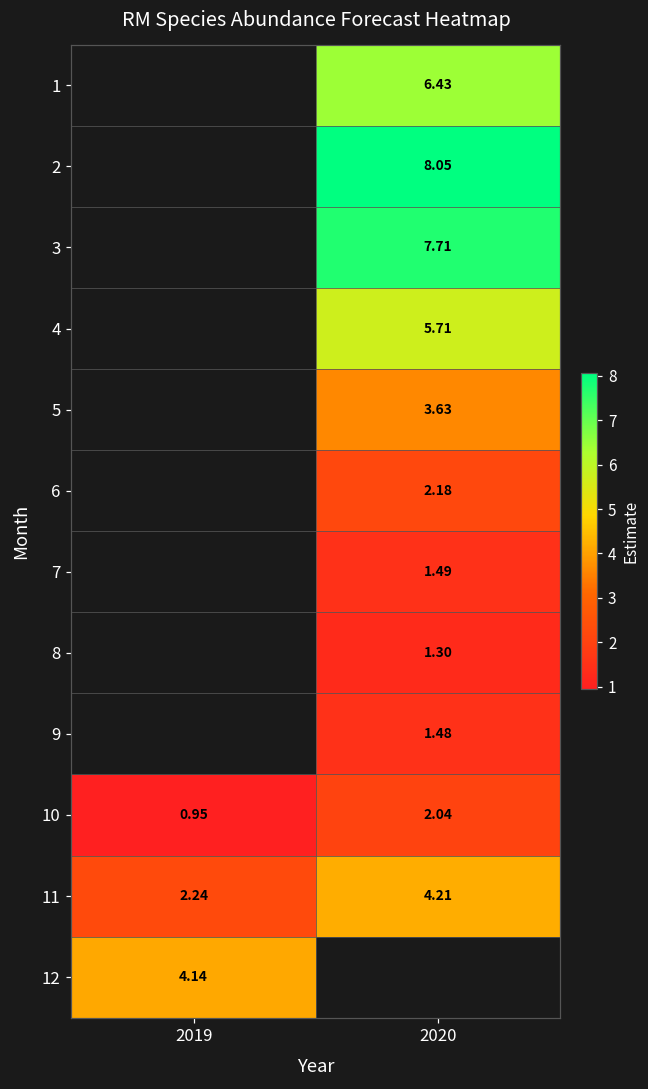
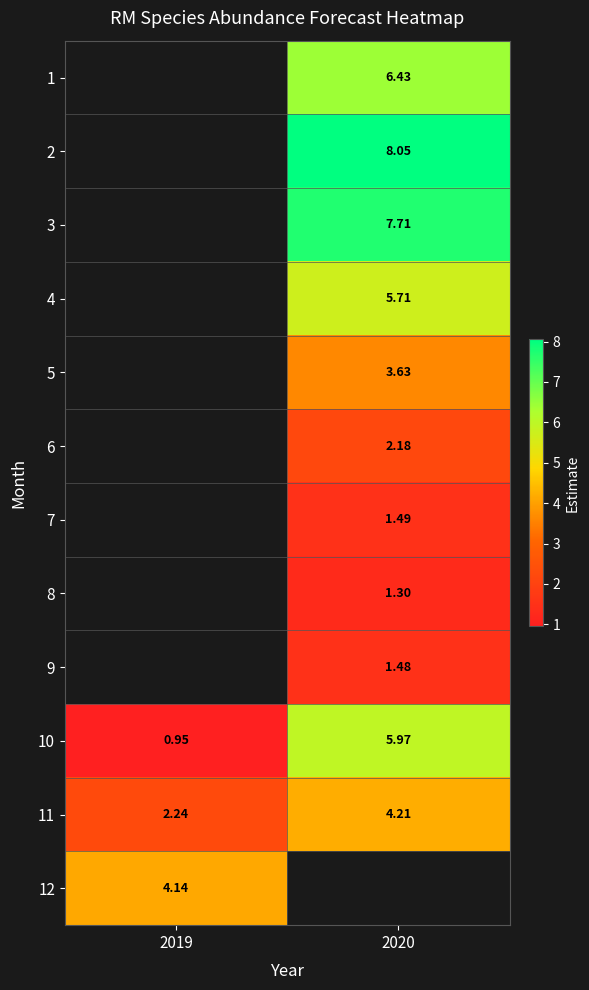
10, 2020: 2.04 -> 5.97
